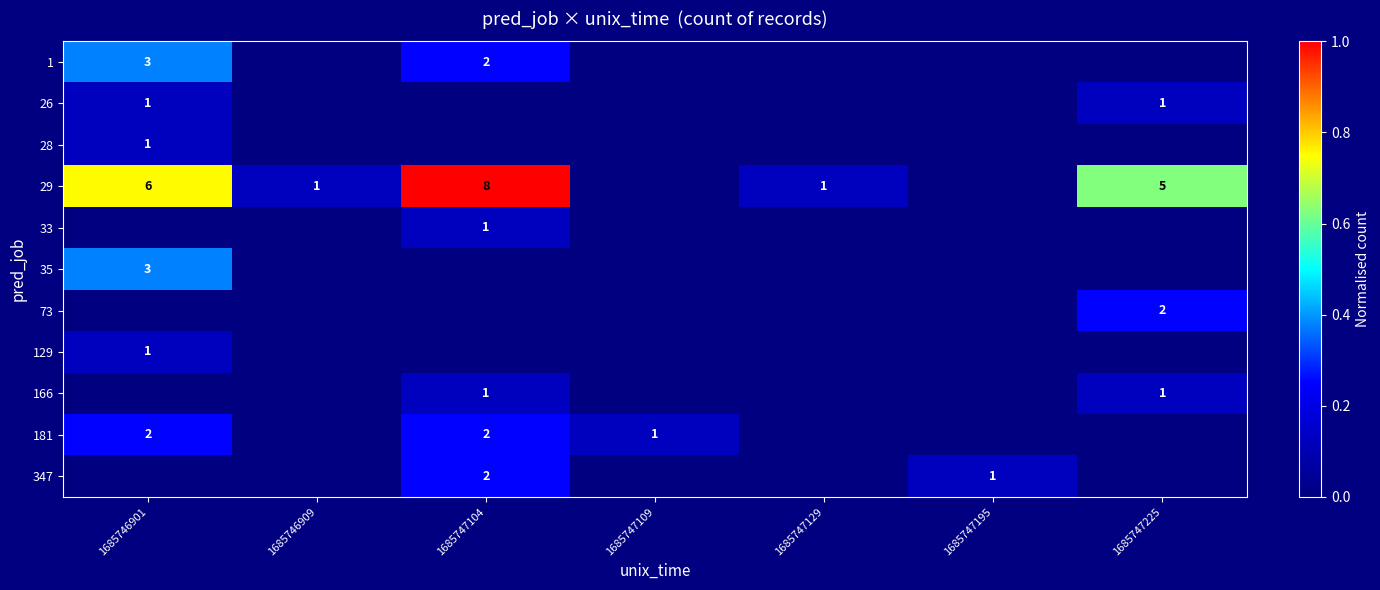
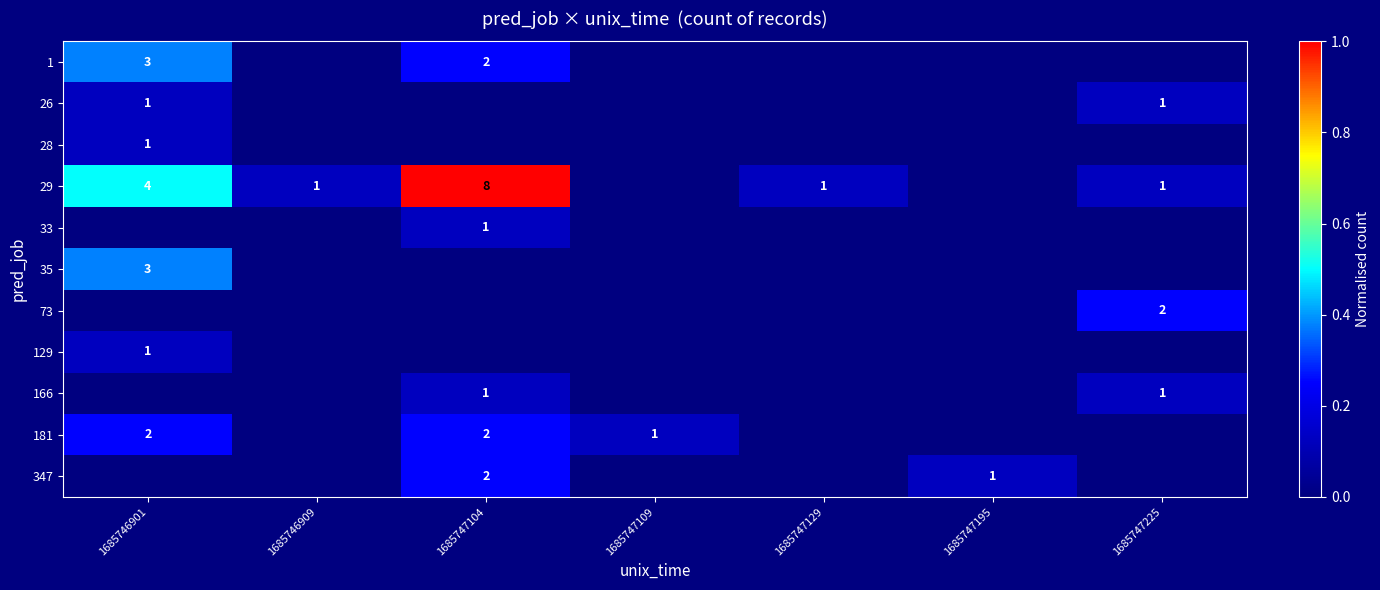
29, 1685746901: 6 -> 4
29, 1685747225: 5 -> 1
